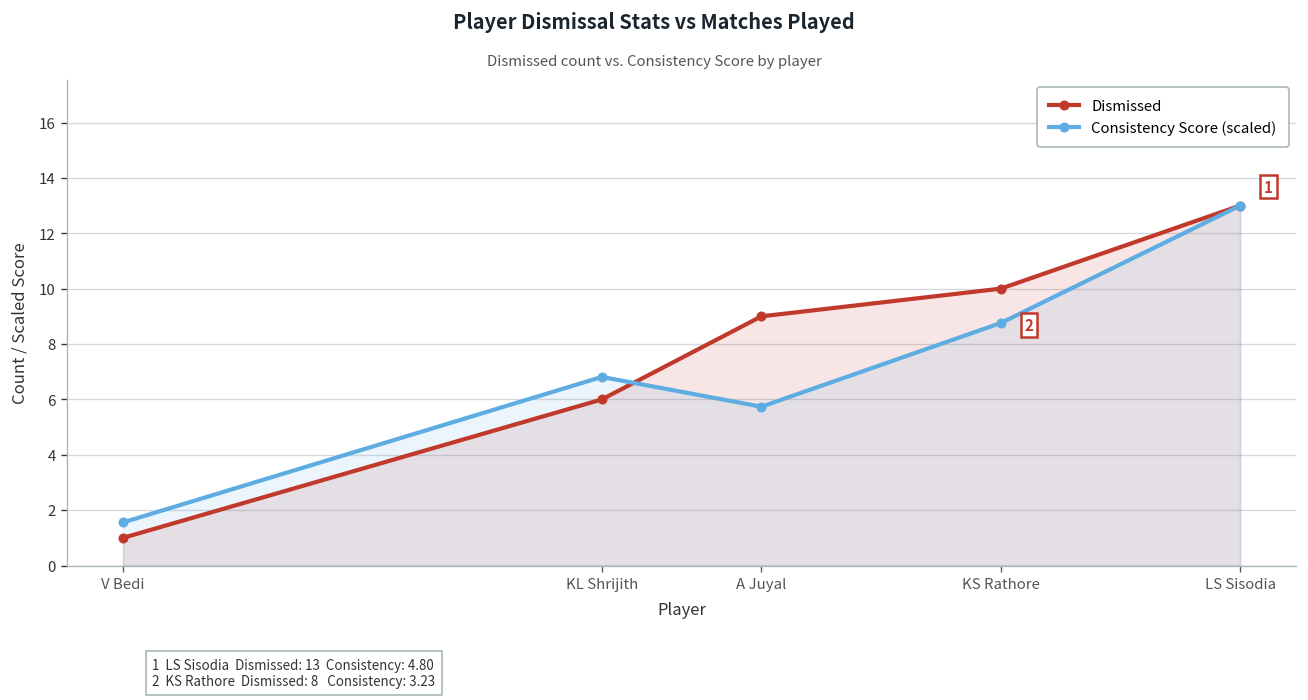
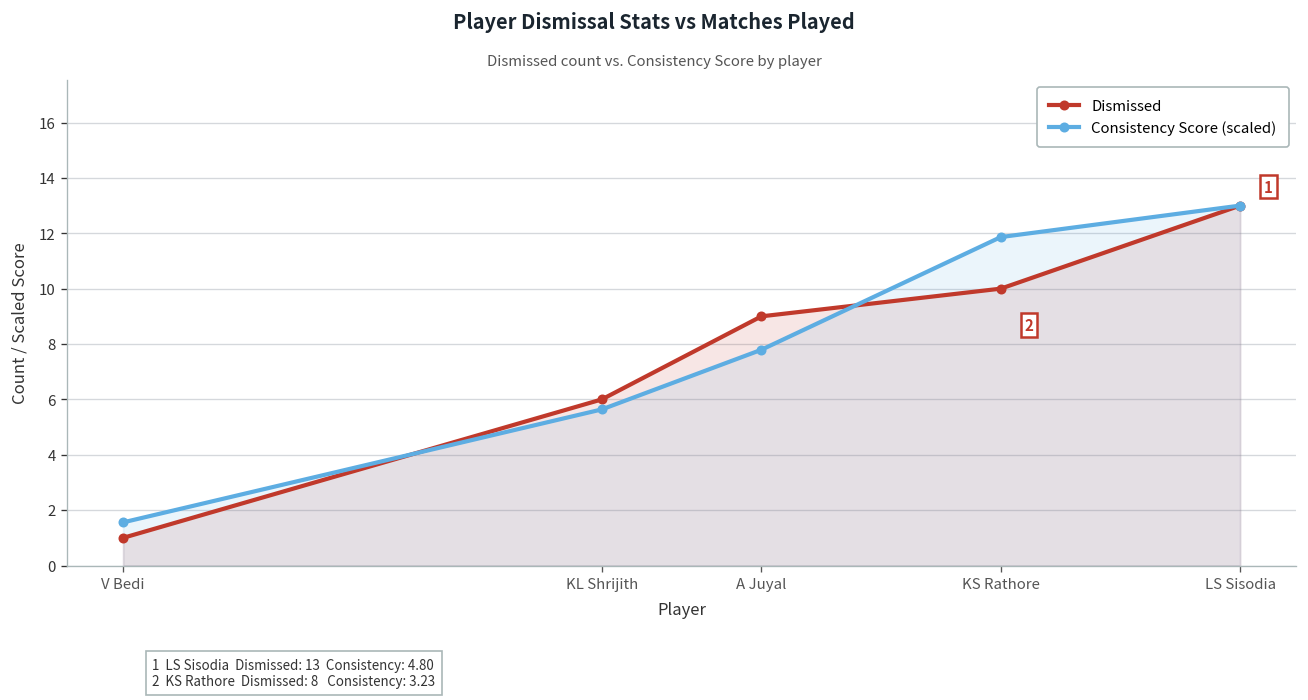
Consistency Score (scaled), KL Shrijith: 6.8 -> 5.6
Consistency Score (scaled), A Juyal: 5.7 -> 7.8
Consistency Score (scaled), KS Rathore: 8.8 -> 11.9
